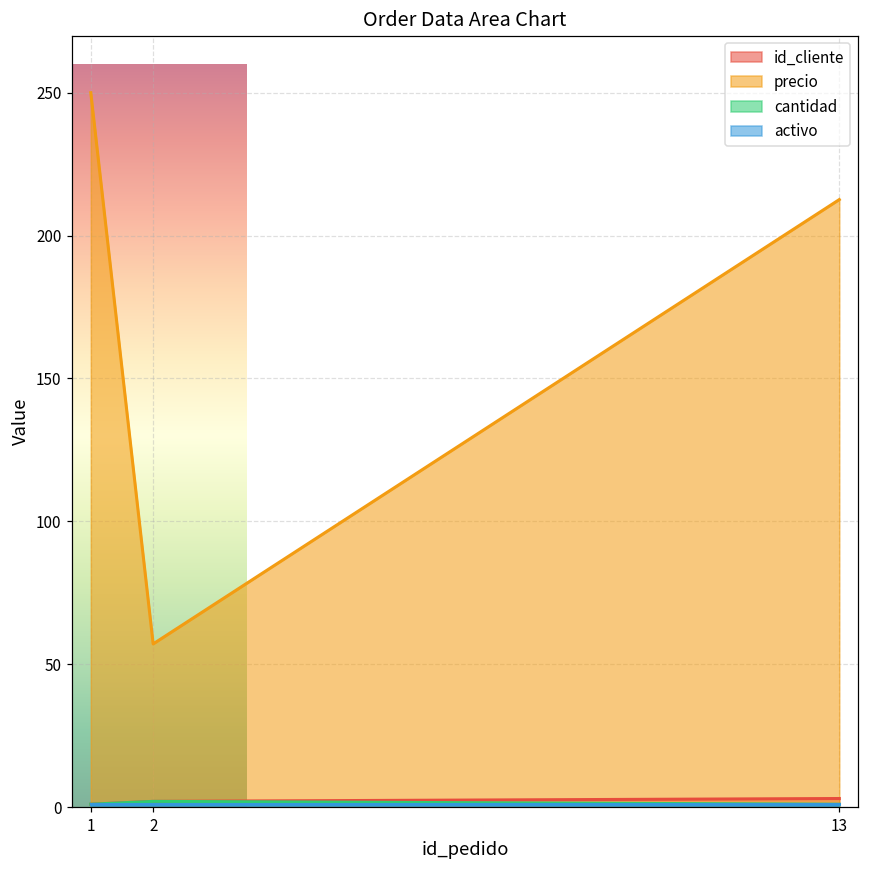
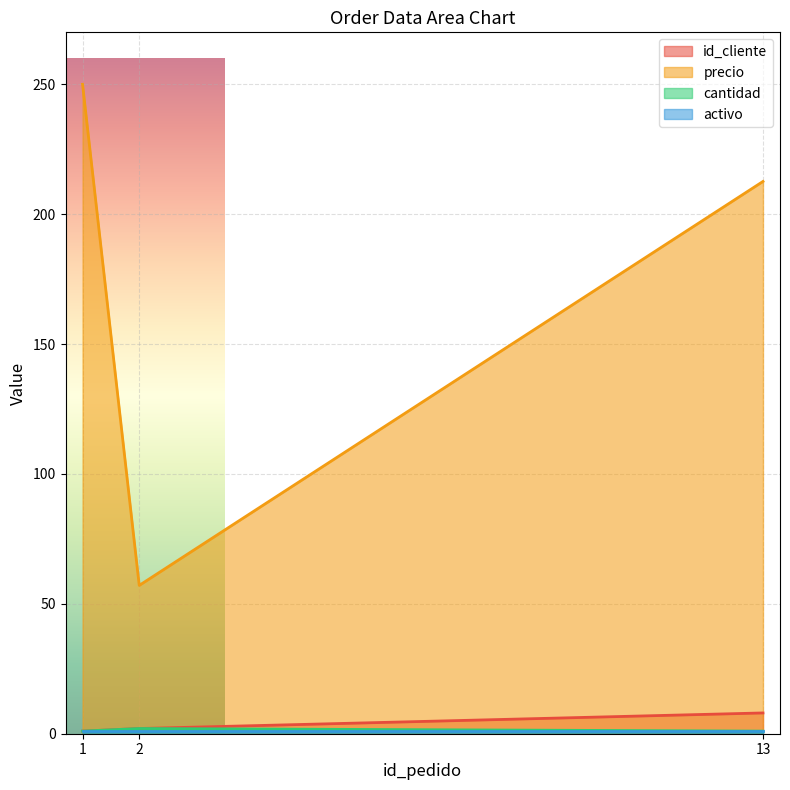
id_cliente, 13: 3 -> 8
